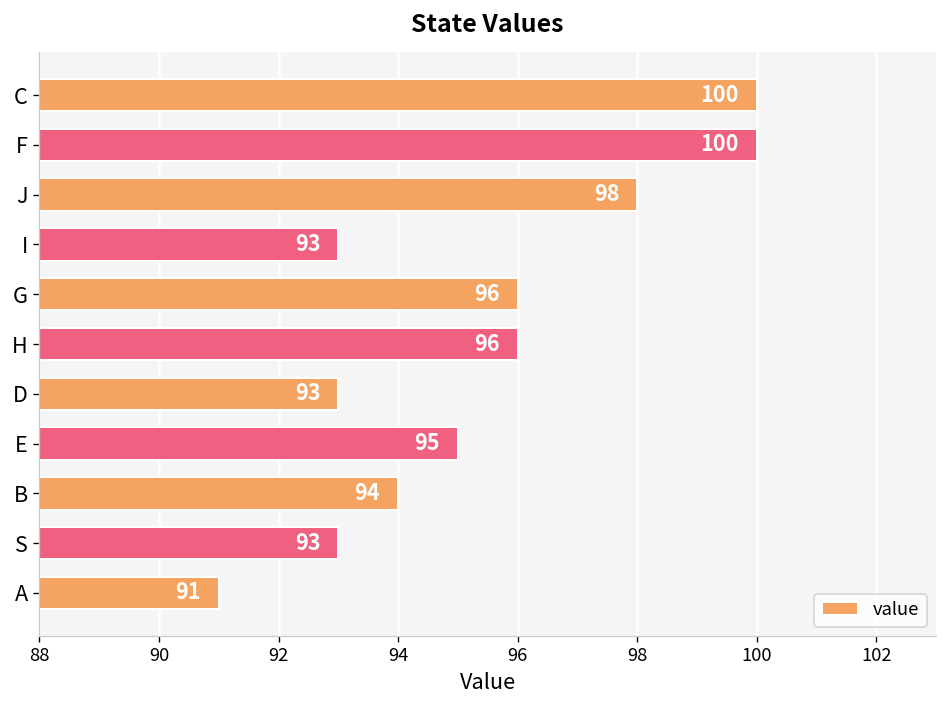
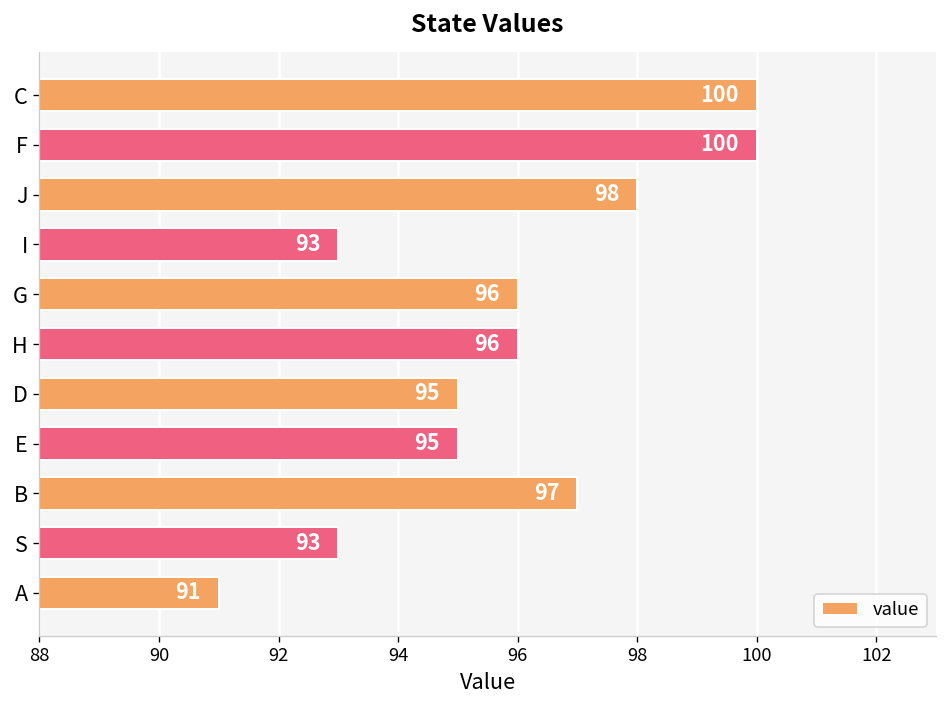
D: 93 -> 95
B: 94 -> 97
